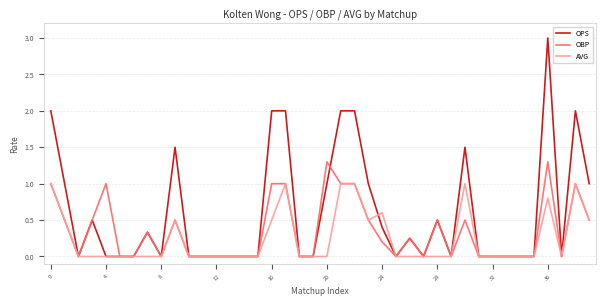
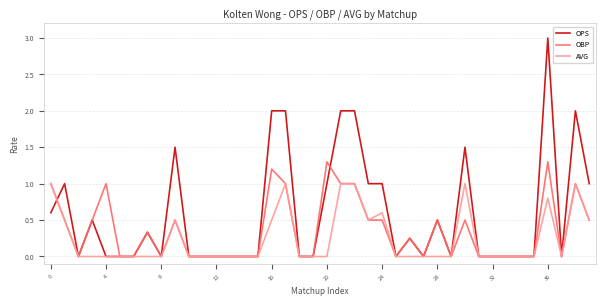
OPS, 0: 2.0 -> 0.6
OBP, 16: 1.0 -> 1.2
OPS, 24: 0.4 -> 1.0
OBP, 24: 0.2 -> 0.5
